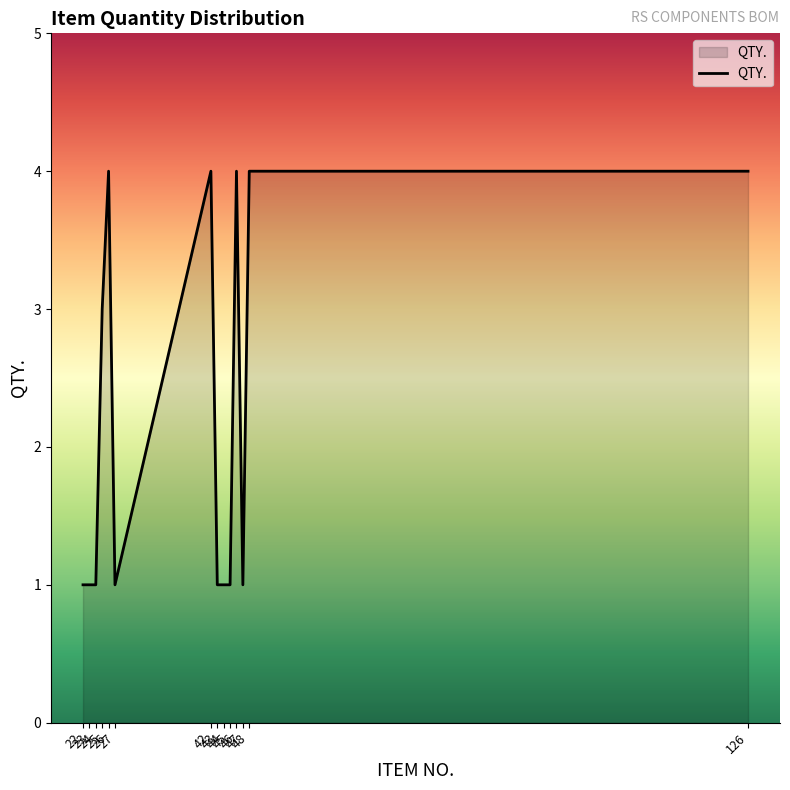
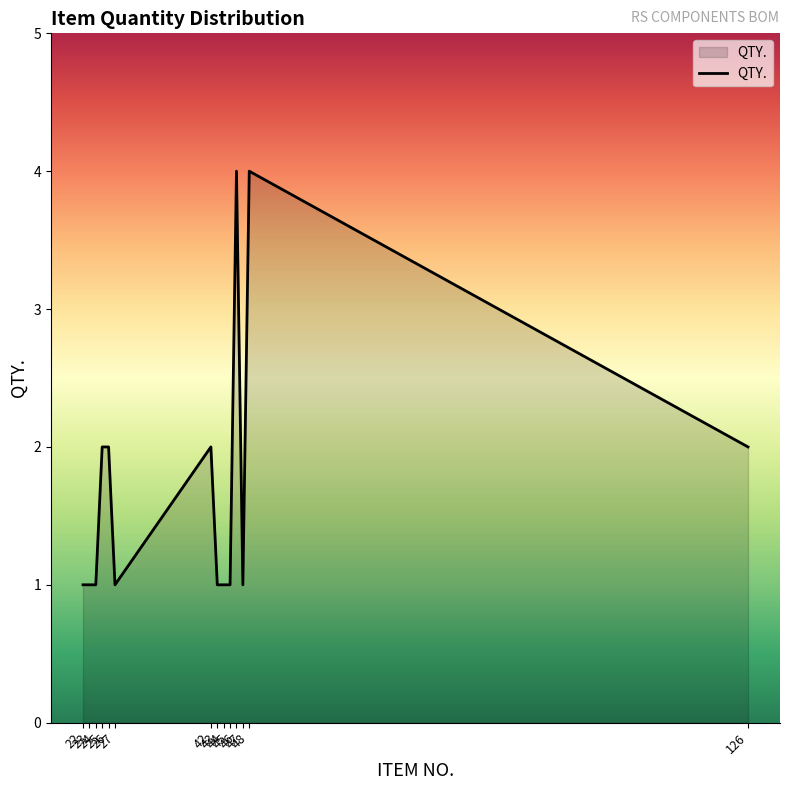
25: 3 -> 2
26: 4 -> 2
42: 4 -> 2
126: 4 -> 2
